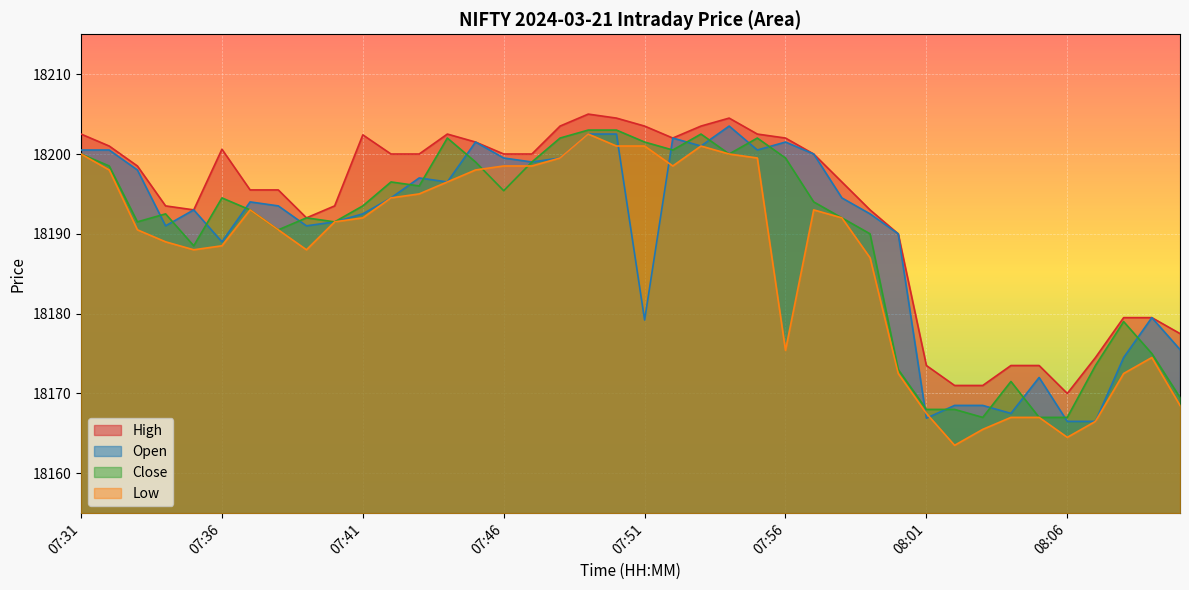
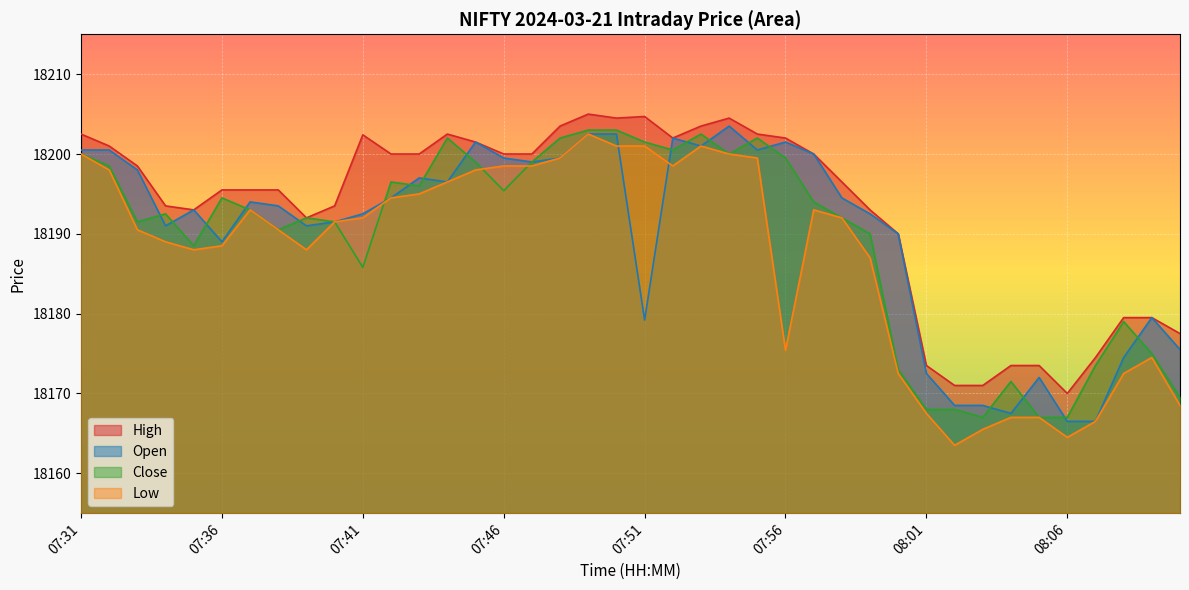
High, 07:36: 18201 -> 18196
Close, 07:41: 18194 -> 18186
High, 07:51: 18204 -> 18205
Open, 08:01: 18167 -> 18173
